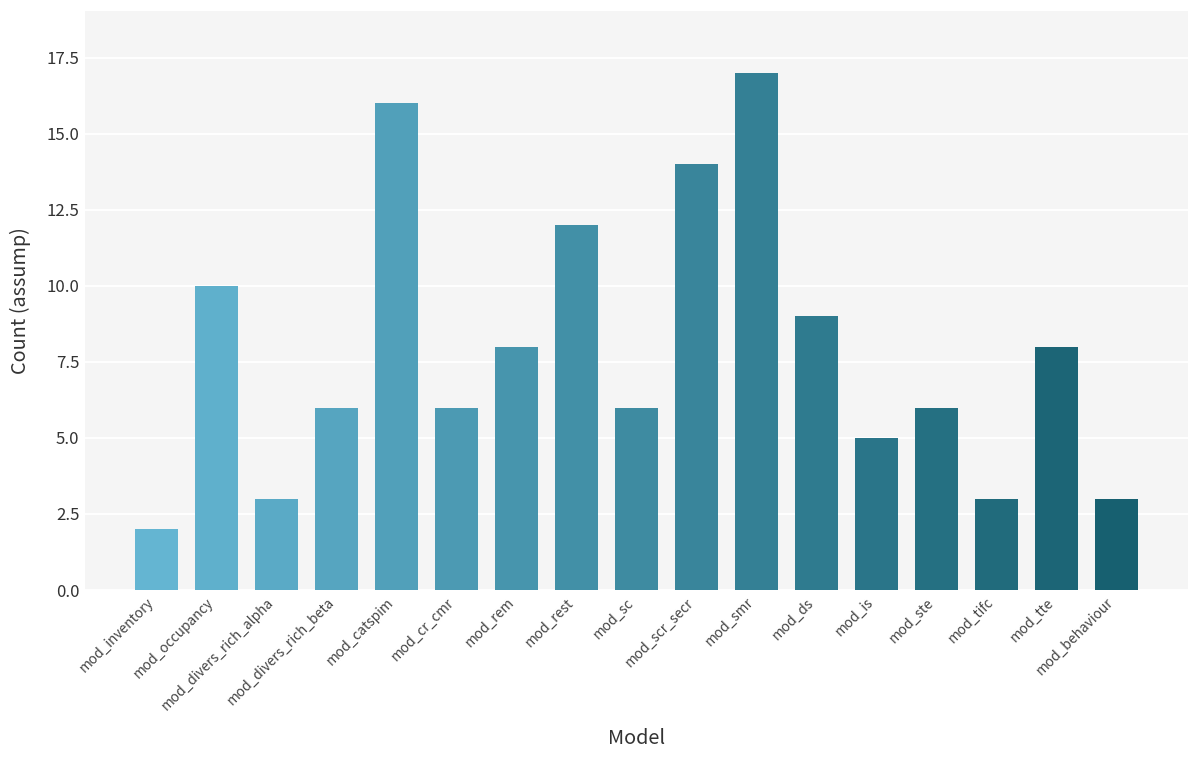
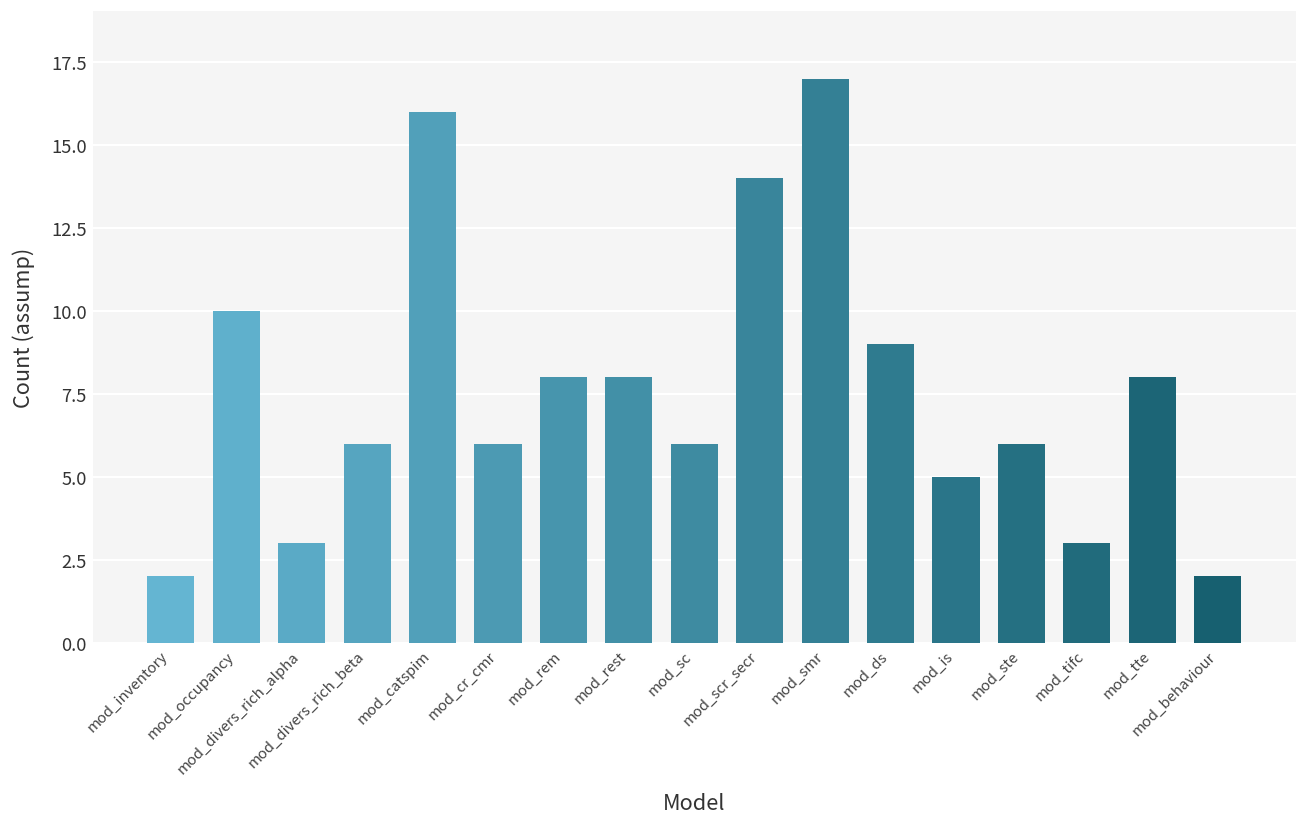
mod_rest: 12 -> 8
mod_behaviour: 3 -> 2
